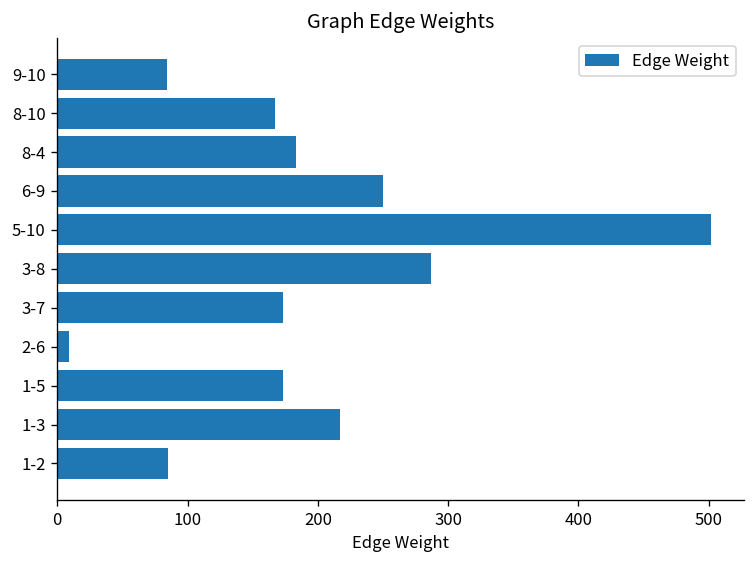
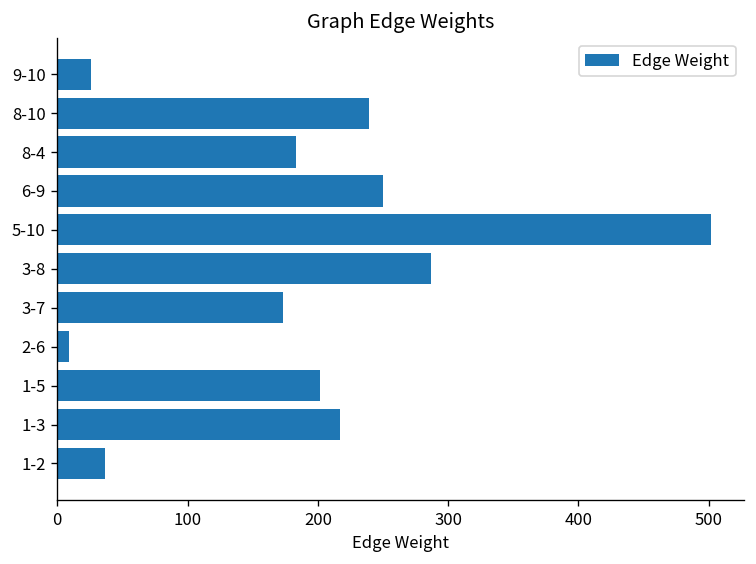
9-10: 84 -> 26
8-10: 167 -> 239
1-5: 173 -> 202
1-2: 85 -> 37
